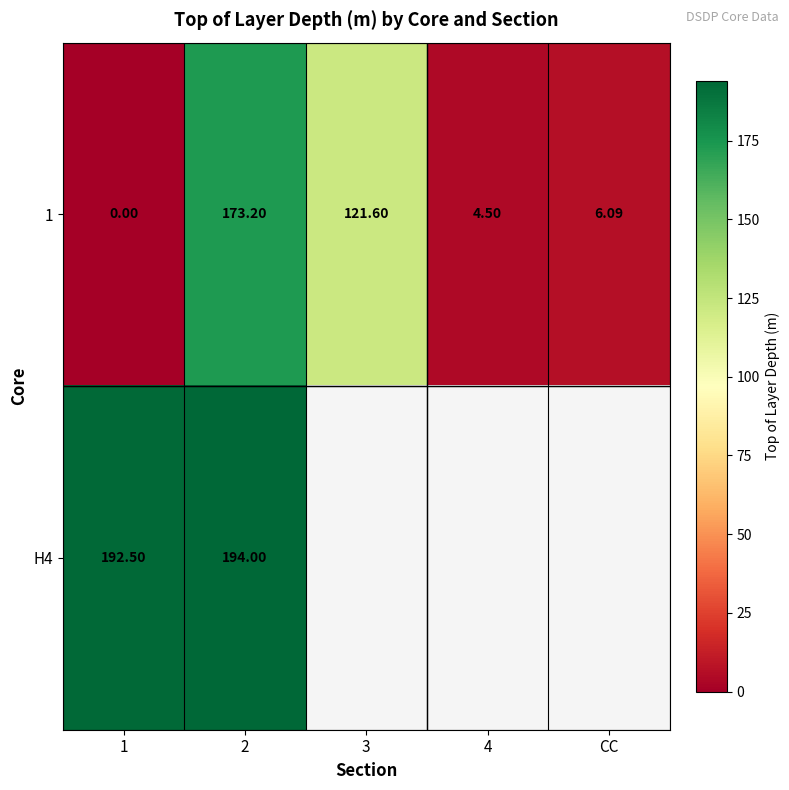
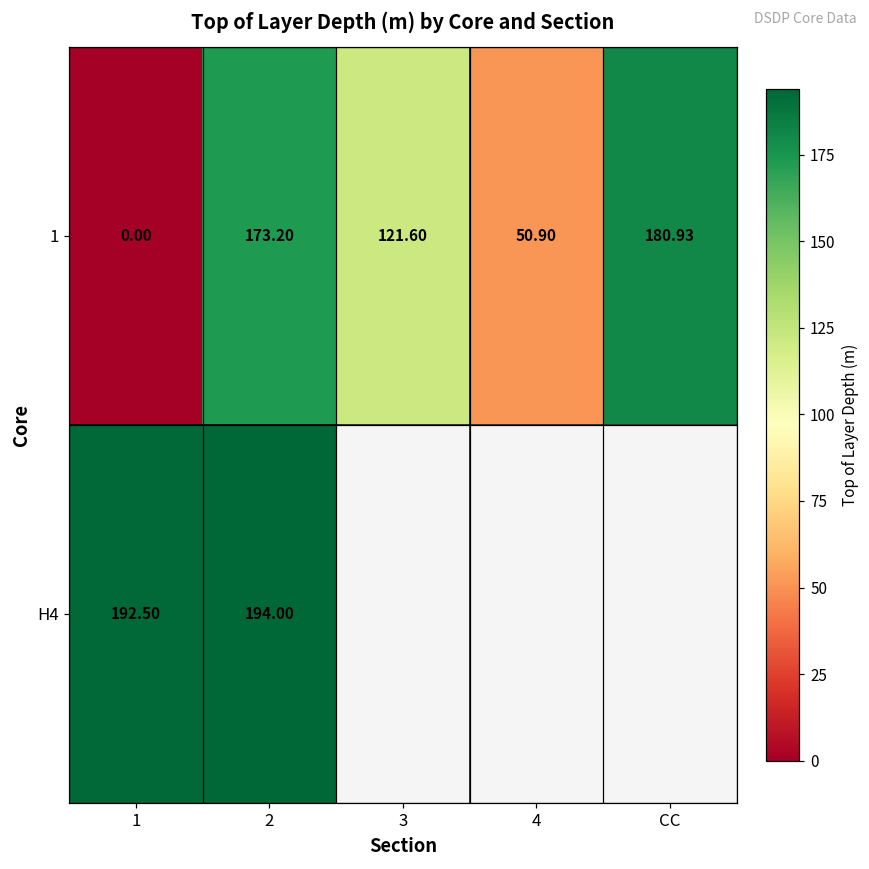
1, 4: 4.50 -> 50.90
1, CC: 6.09 -> 180.93
